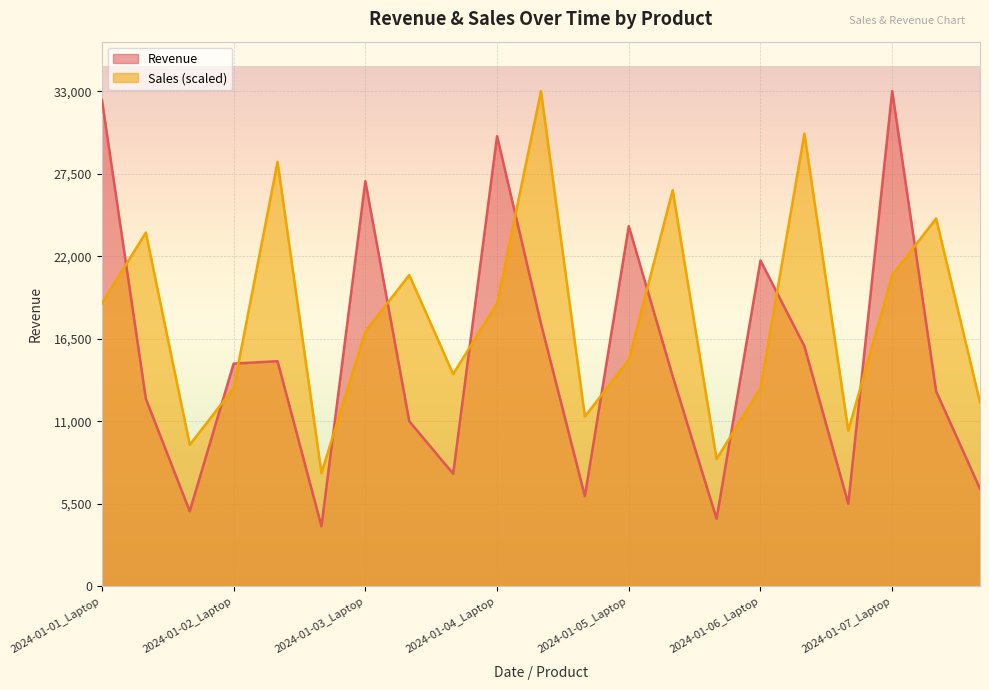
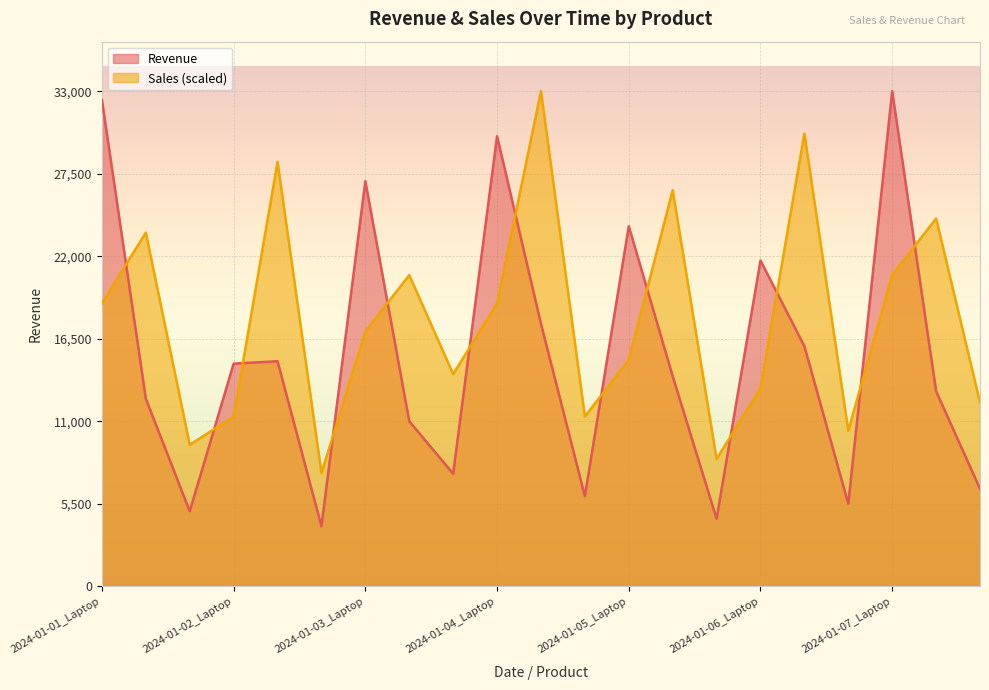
Sales (scaled), 2024-01-02_Laptop: 13,200 -> 11,300
